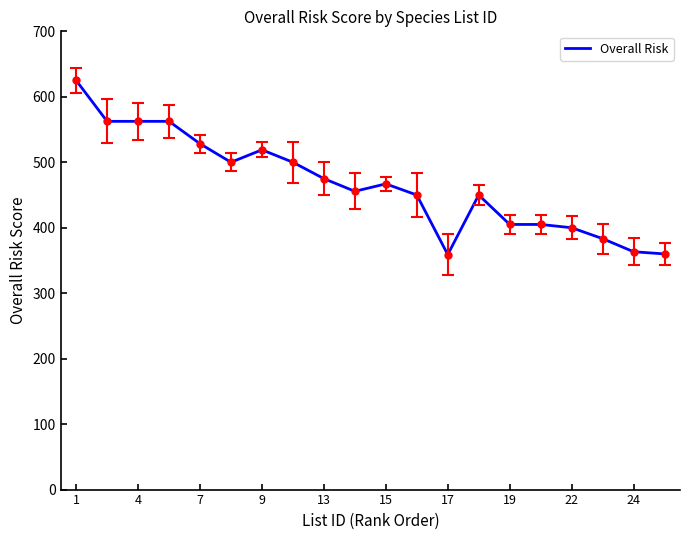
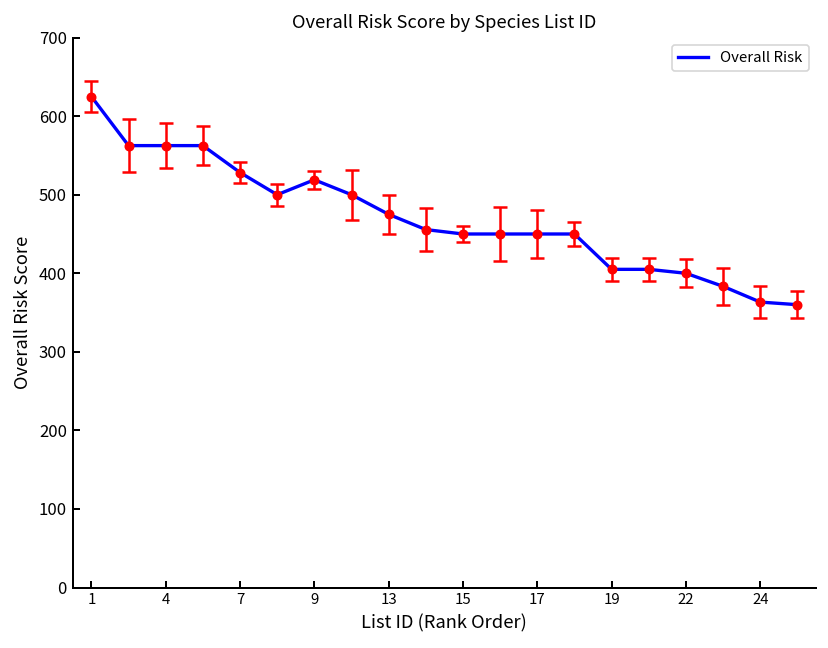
Overall Risk, 15: 470 -> 450
Overall Risk, 17: 360 -> 450
